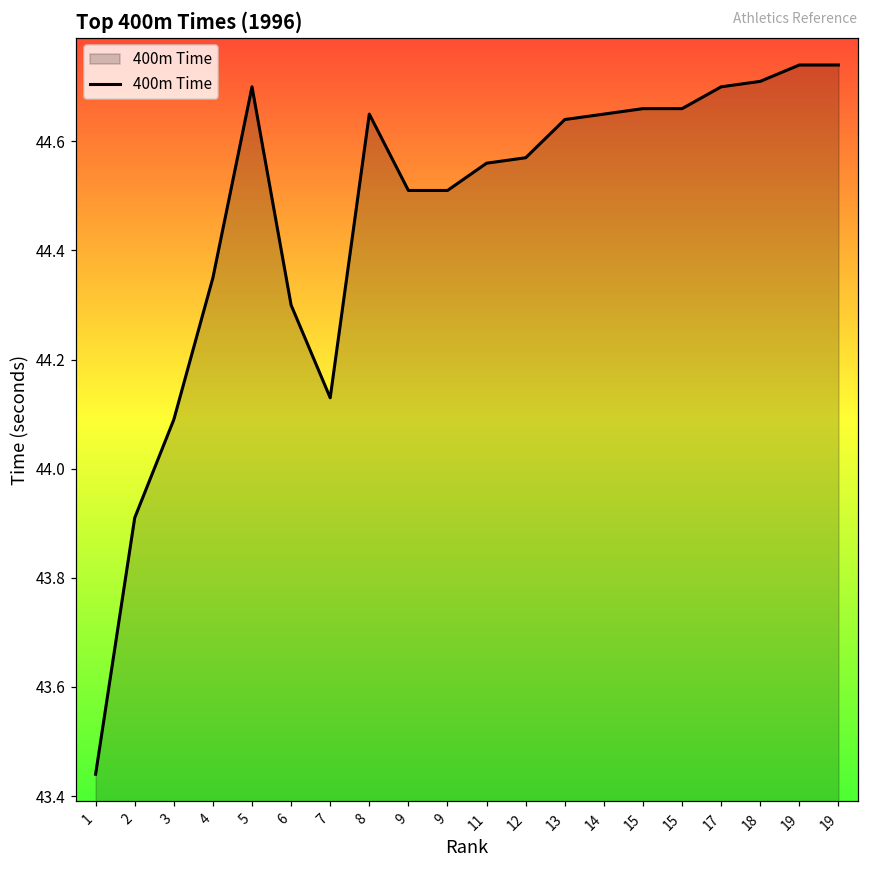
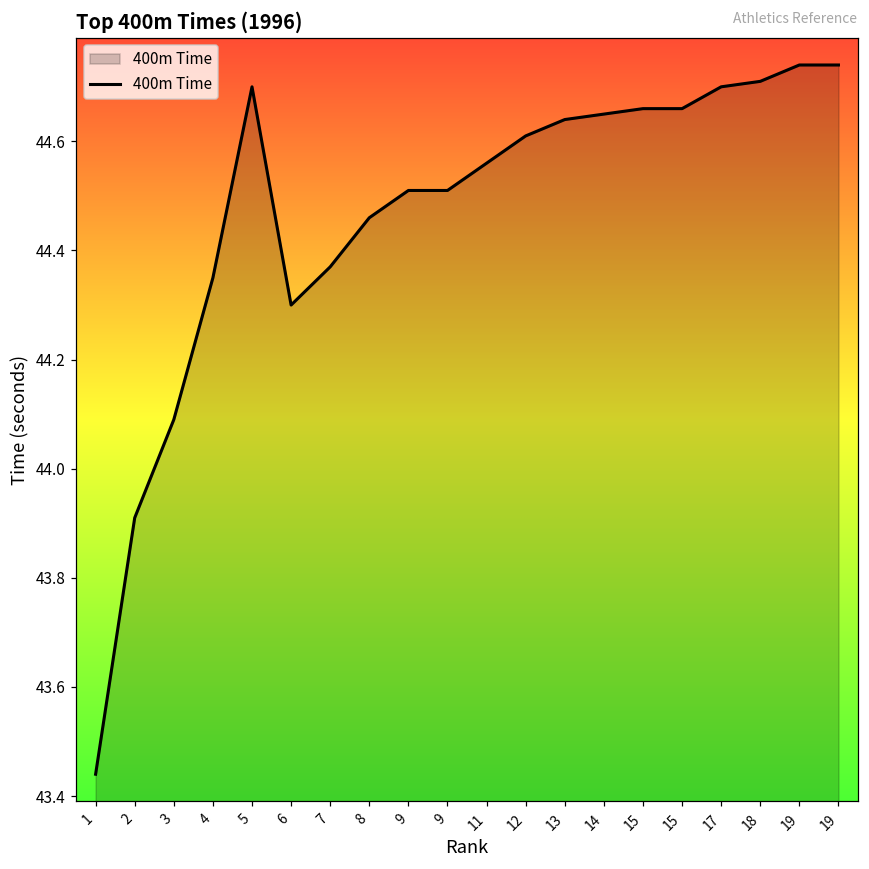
7: 44.13 -> 44.37
8: 44.65 -> 44.46
12: 44.57 -> 44.61
